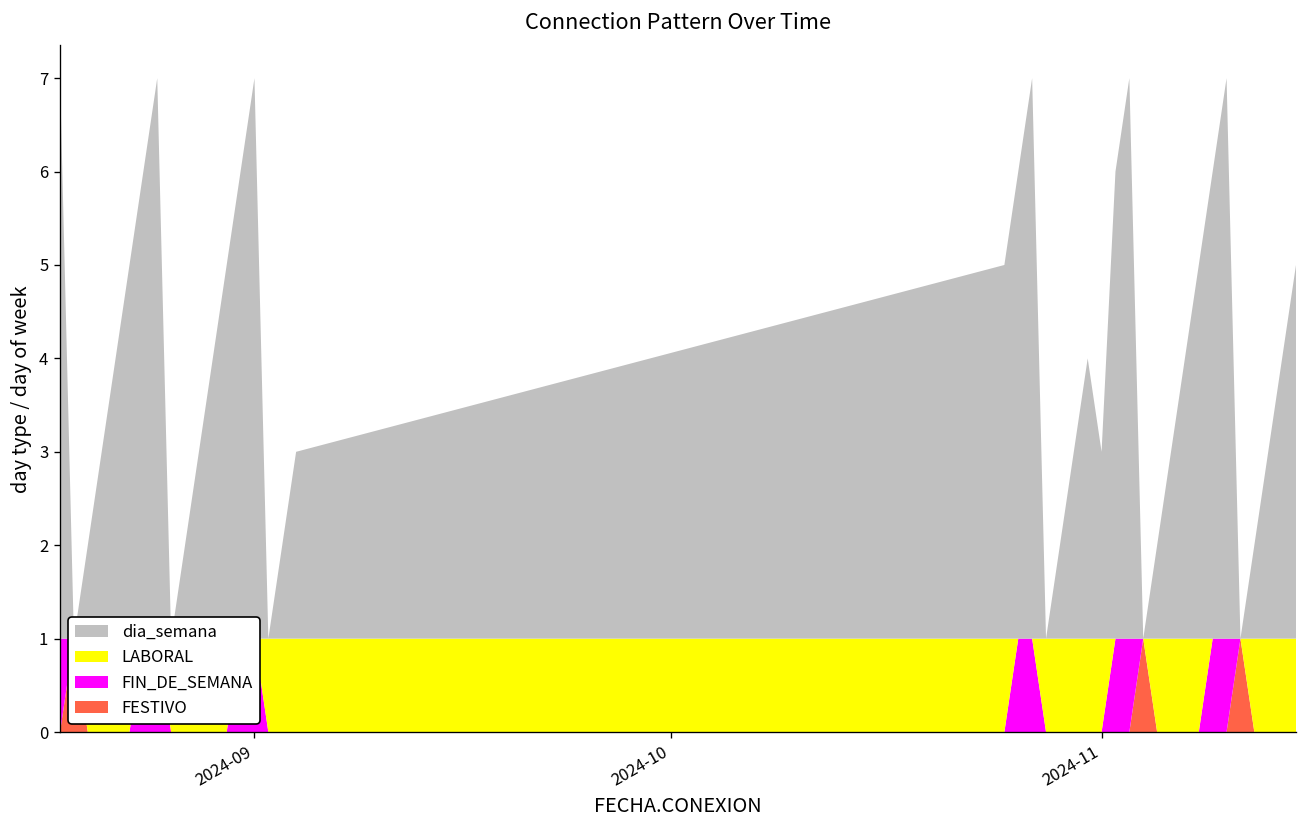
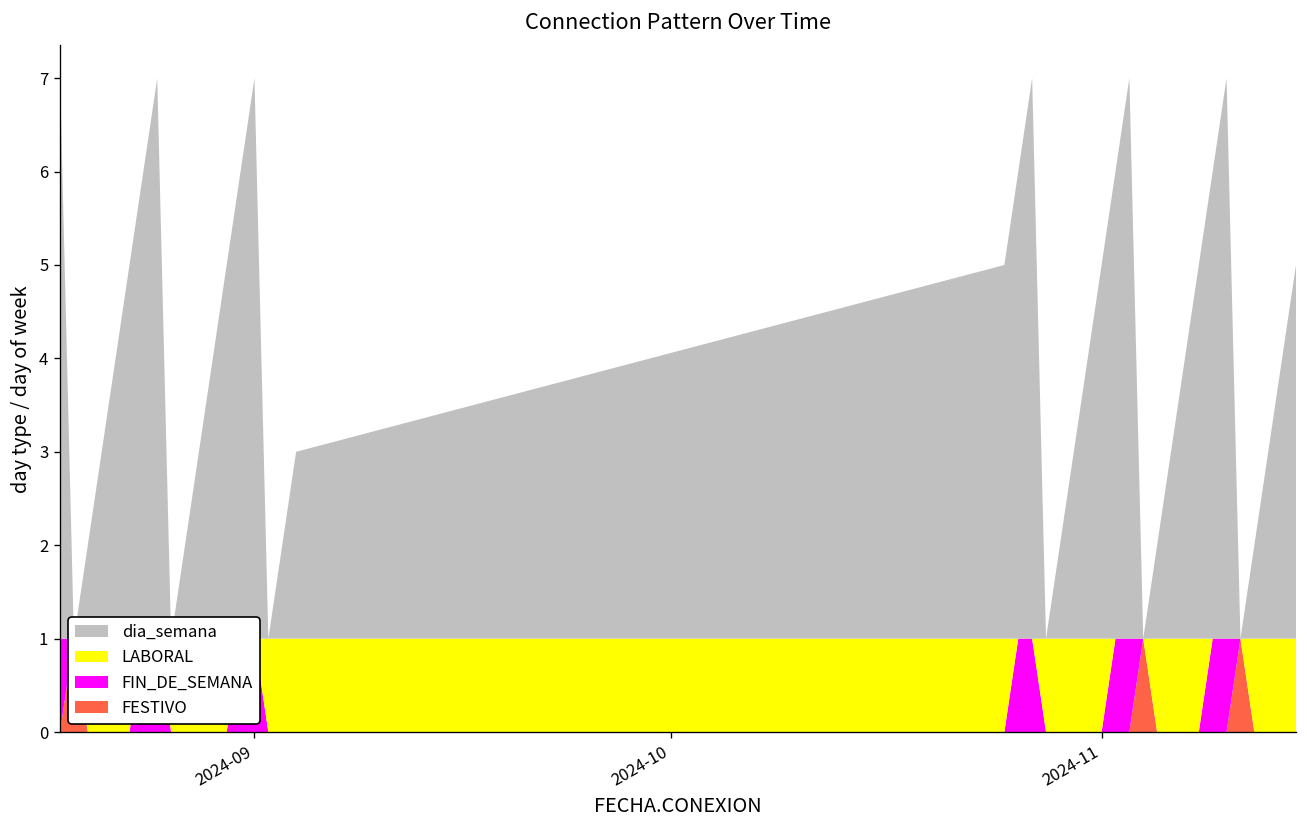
dia_semana, 2024-11: 2 -> 4
